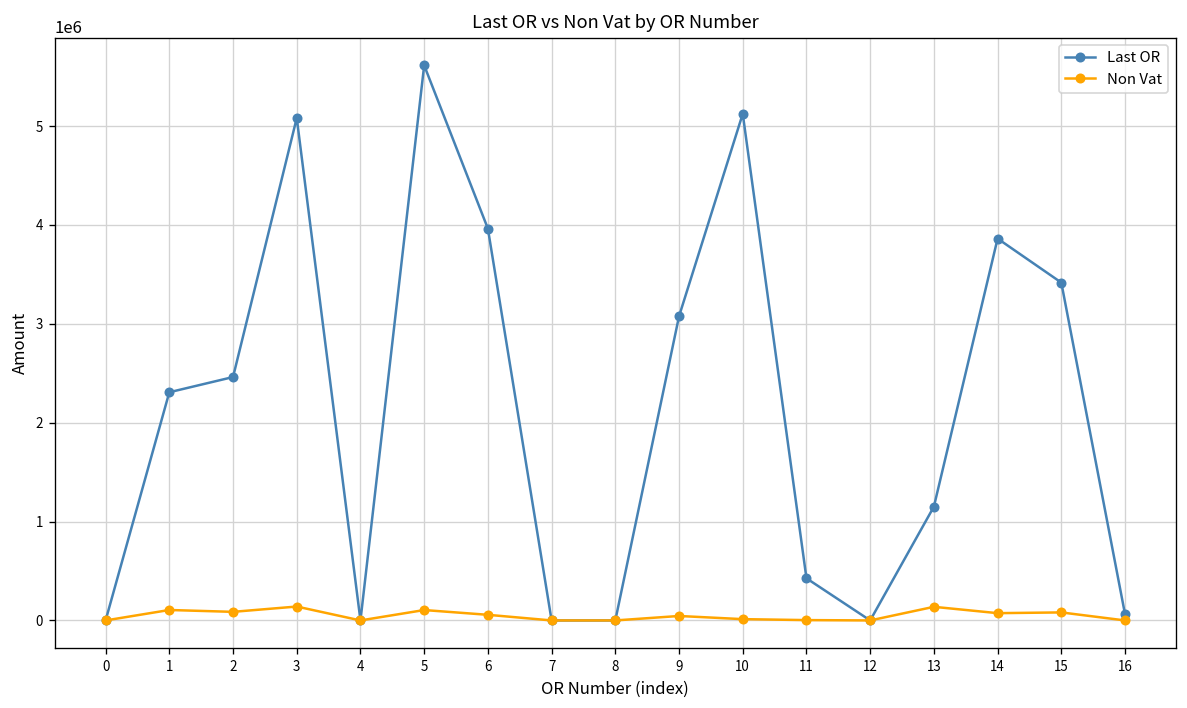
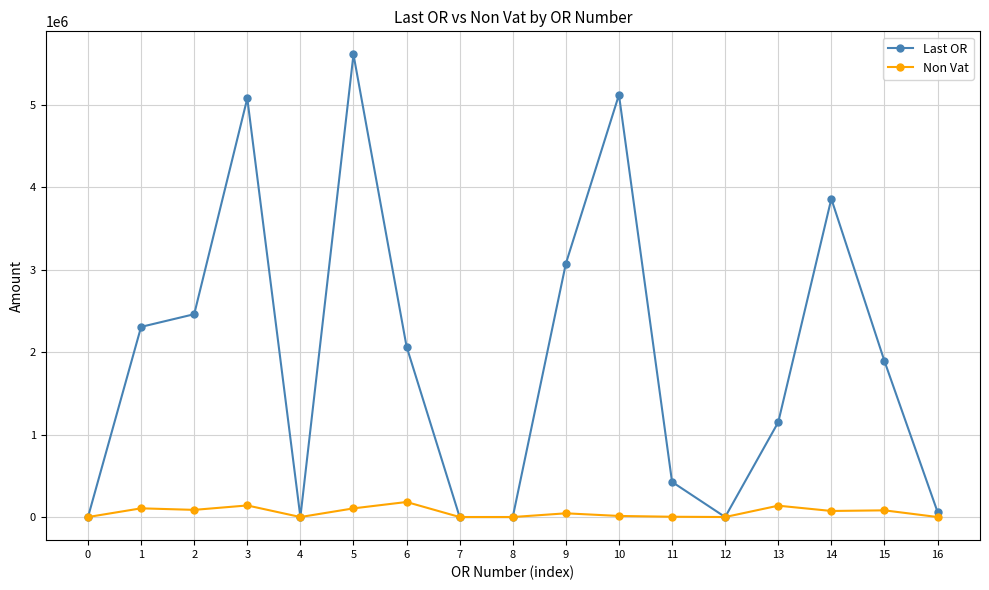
Last OR, 6: 4000000 -> 2100000
Non Vat, 6: 100000 -> 200000
Last OR, 15: 3400000 -> 1900000
